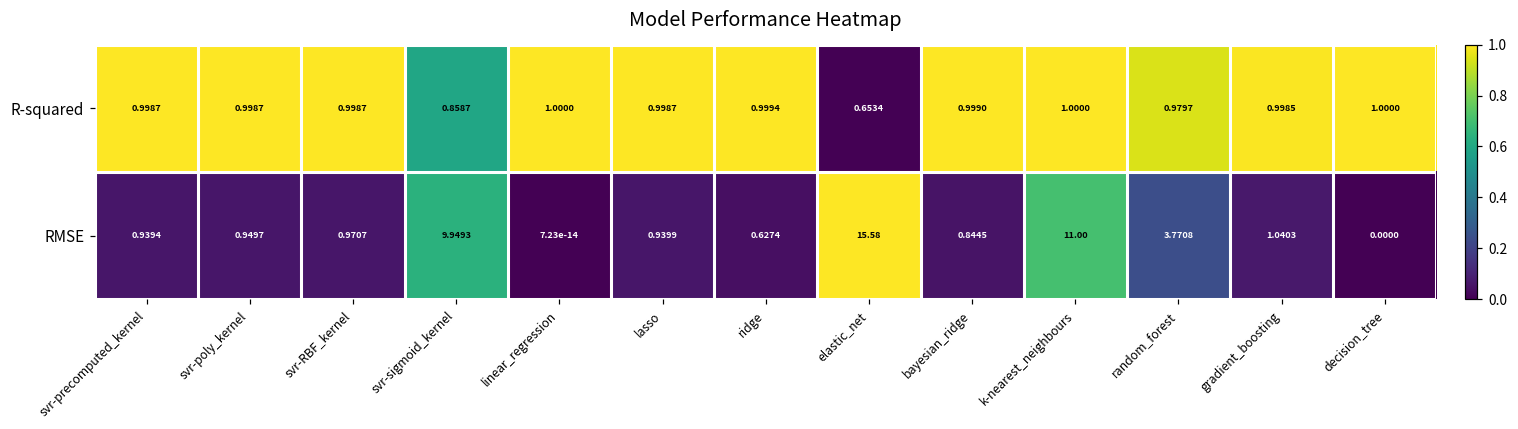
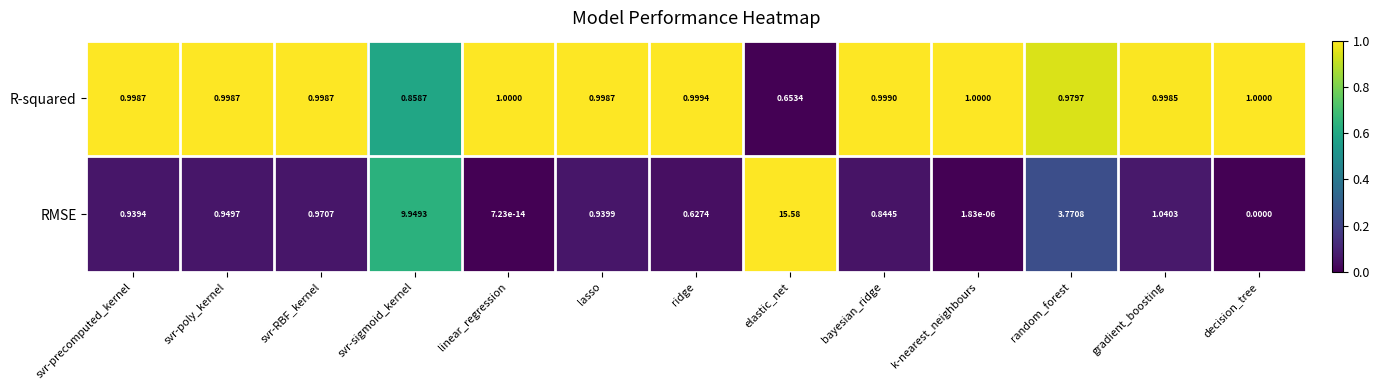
RMSE, k-nearest_neighbours: 11.00 -> 1.83e-06
